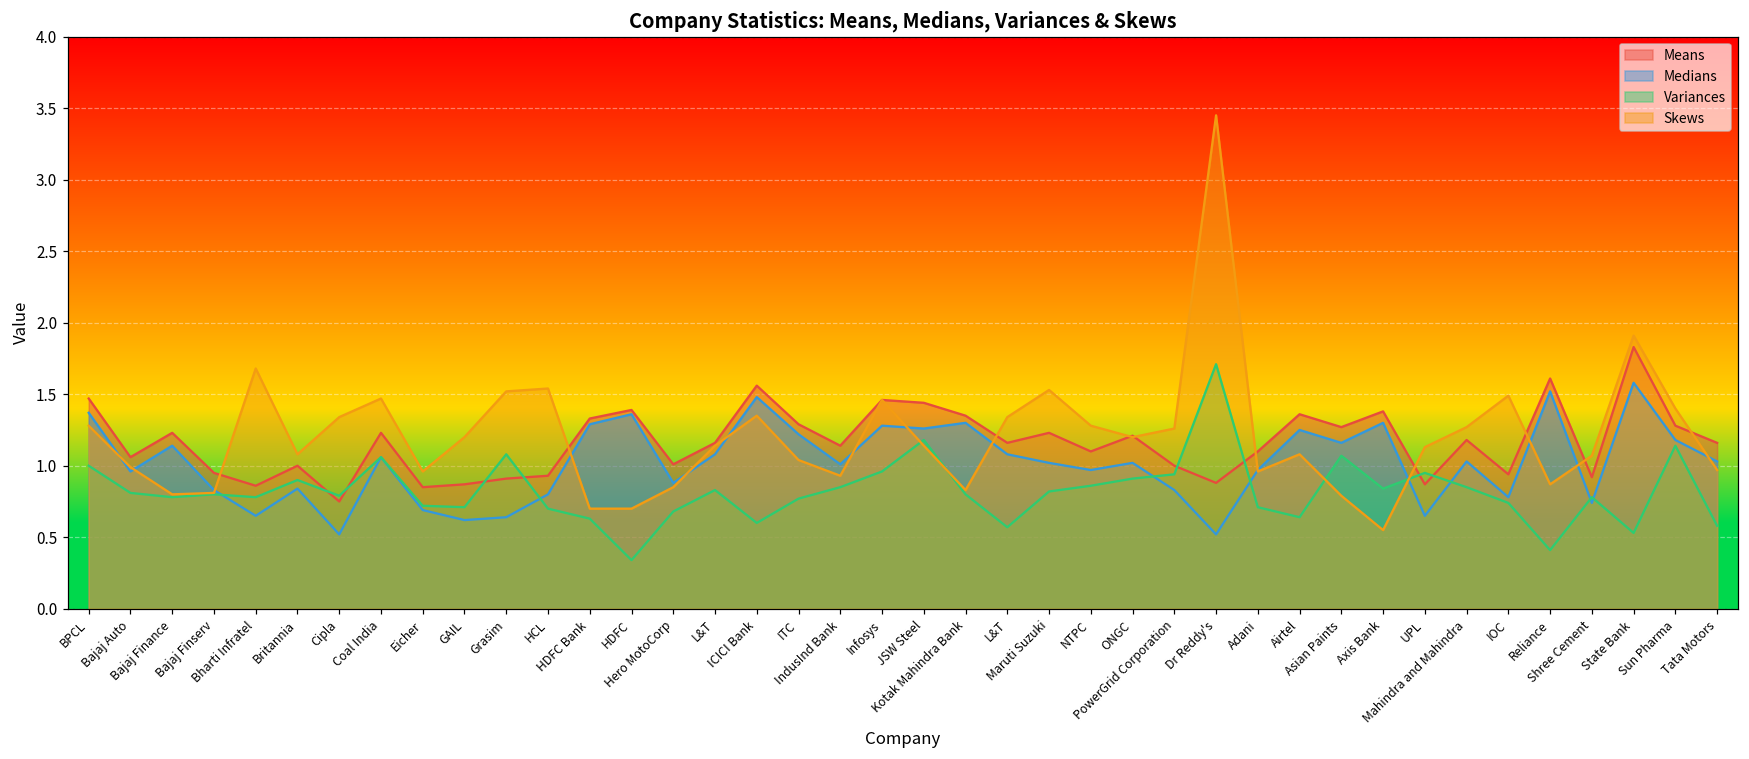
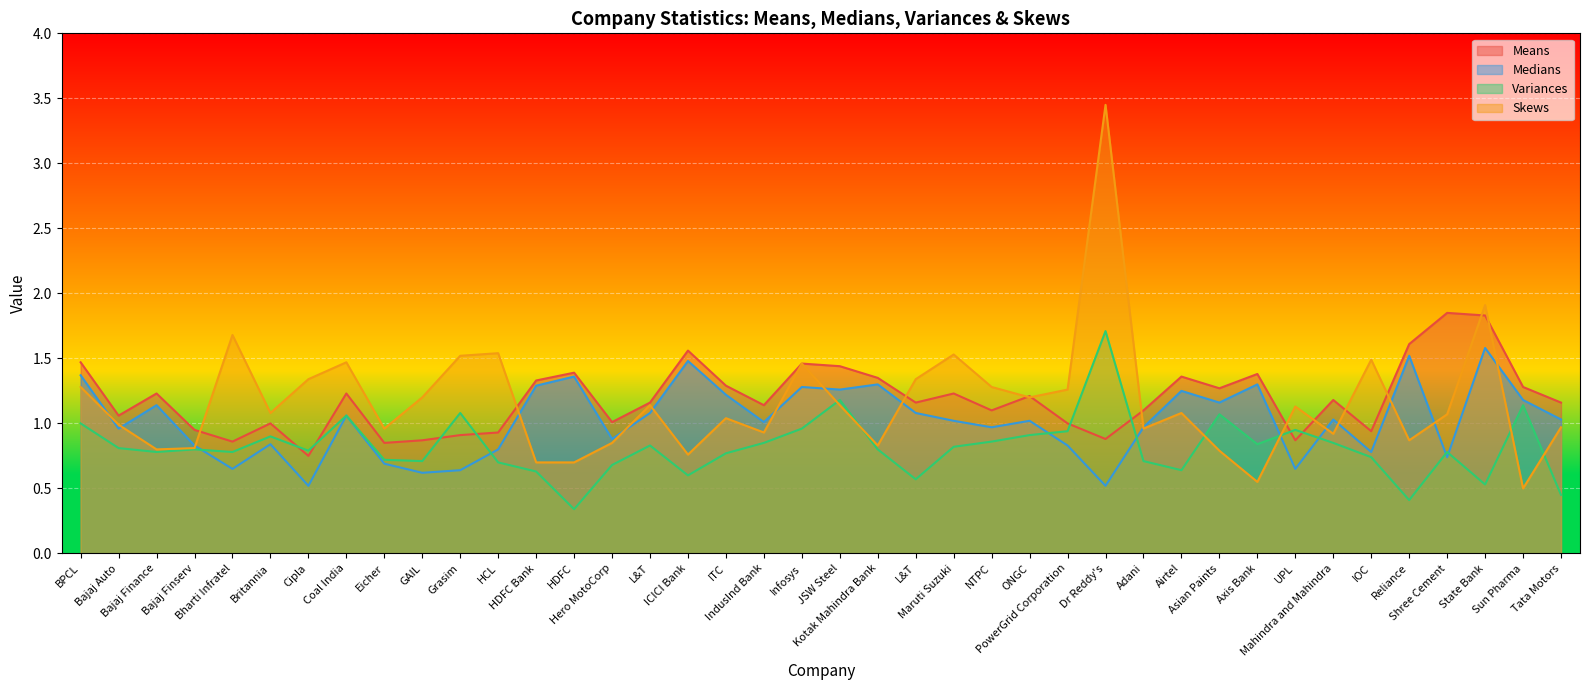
Skews, ICICI Bank: 1.35 -> 0.76
Skews, Mahindra and Mahindra: 1.27 -> 0.92
Means, Shree Cement: 0.92 -> 1.85
Skews, Sun Pharma: 1.4 -> 0.5
Variances, Tata Motors: 0.58 -> 0.45
